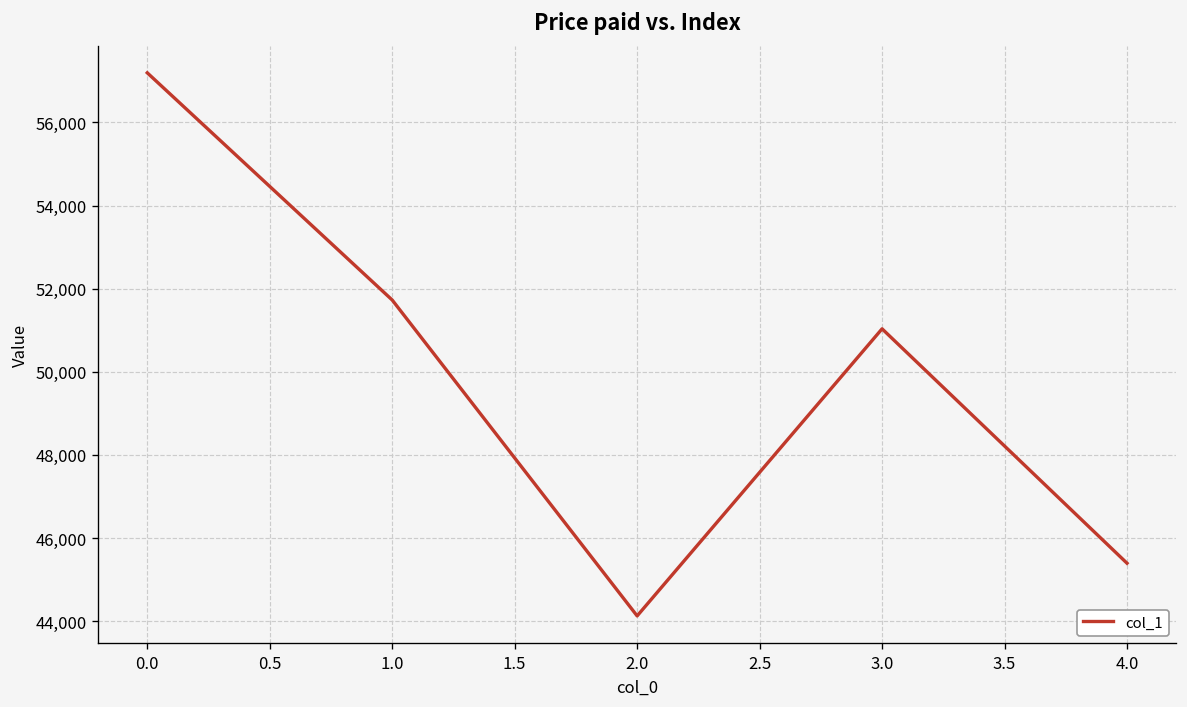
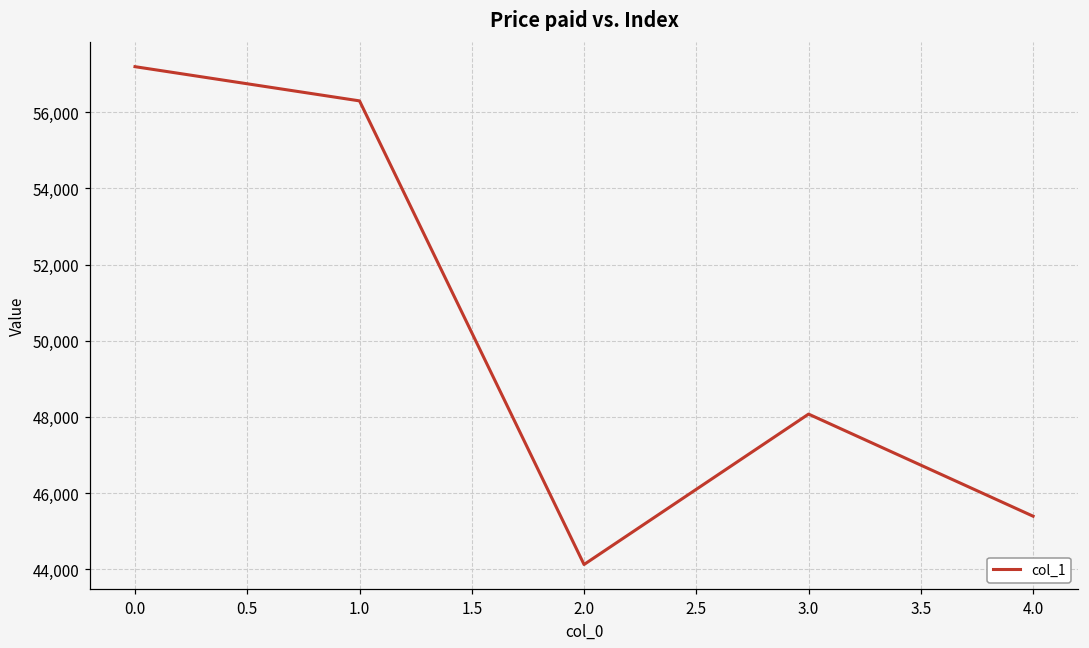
1.0: 51,700 -> 56,300
3.0: 51,000 -> 48,100
